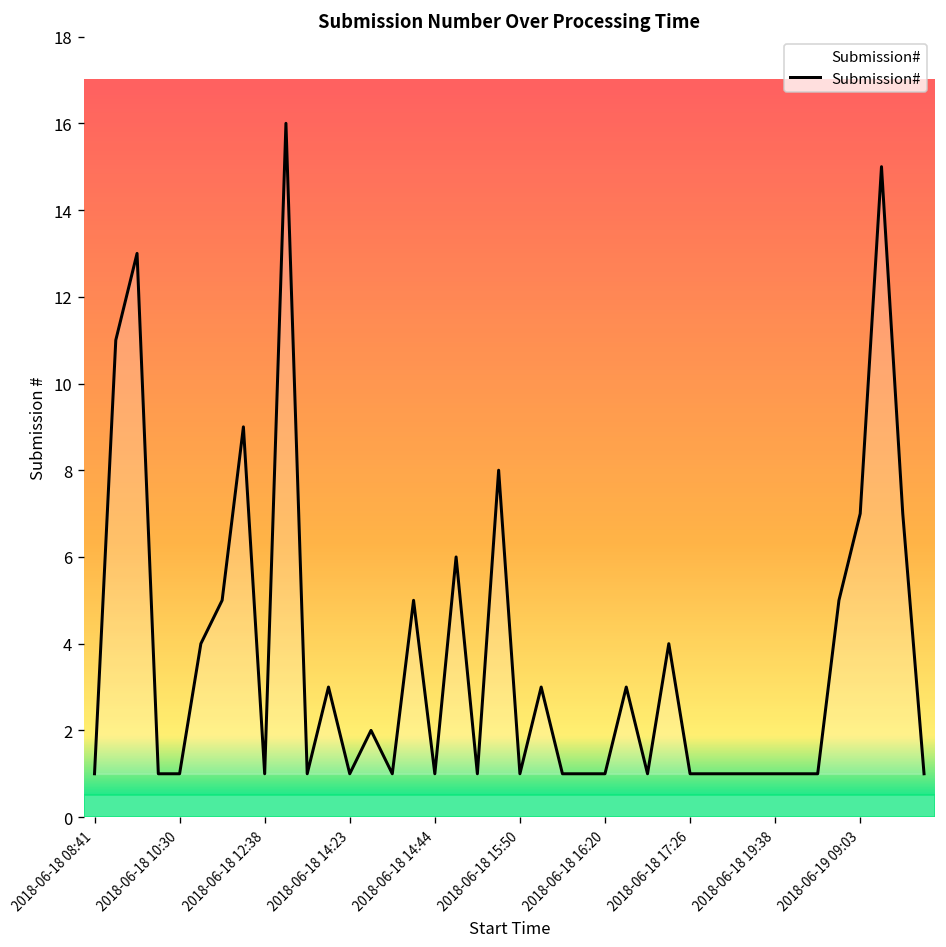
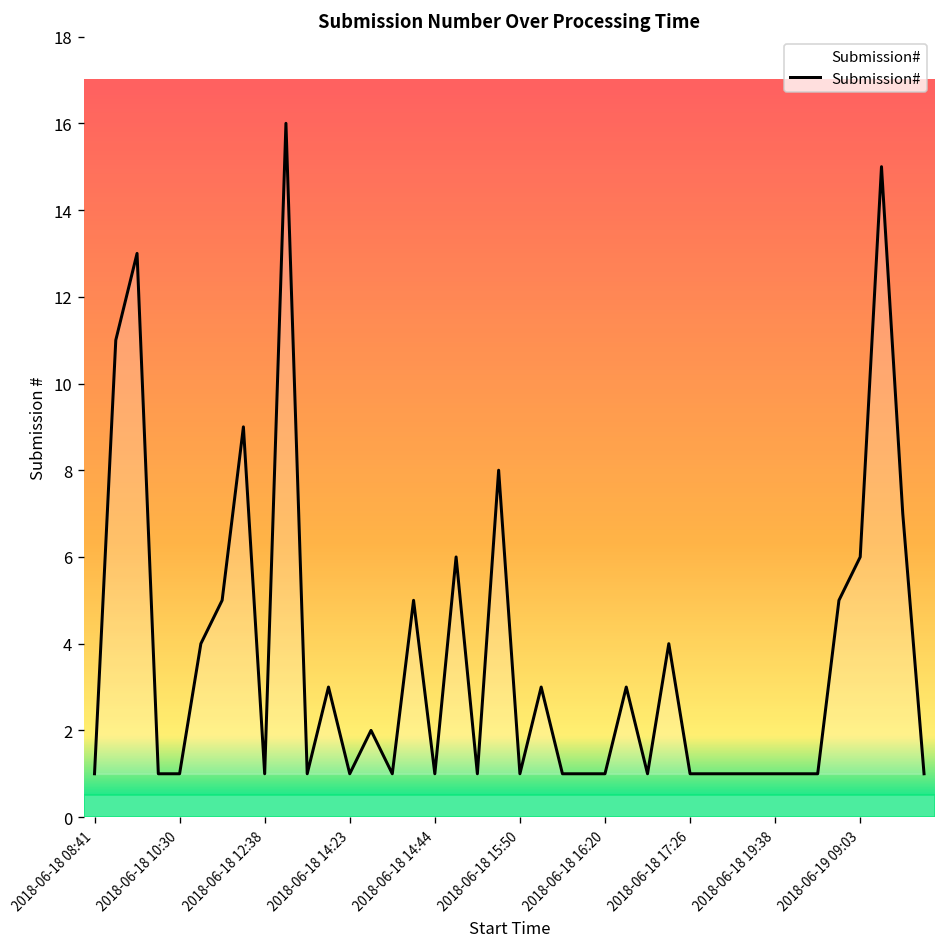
2018-06-19 09:03: 7 -> 6
